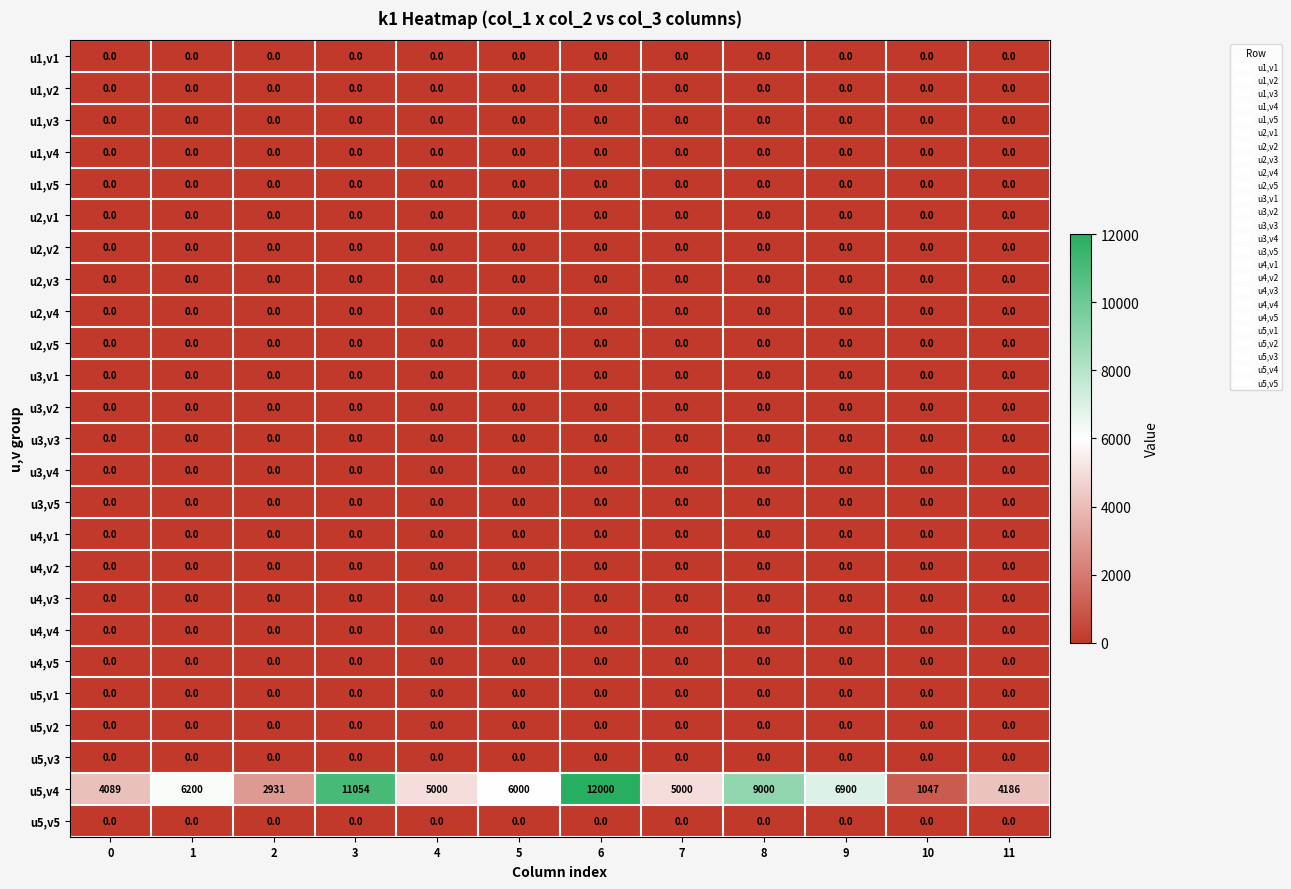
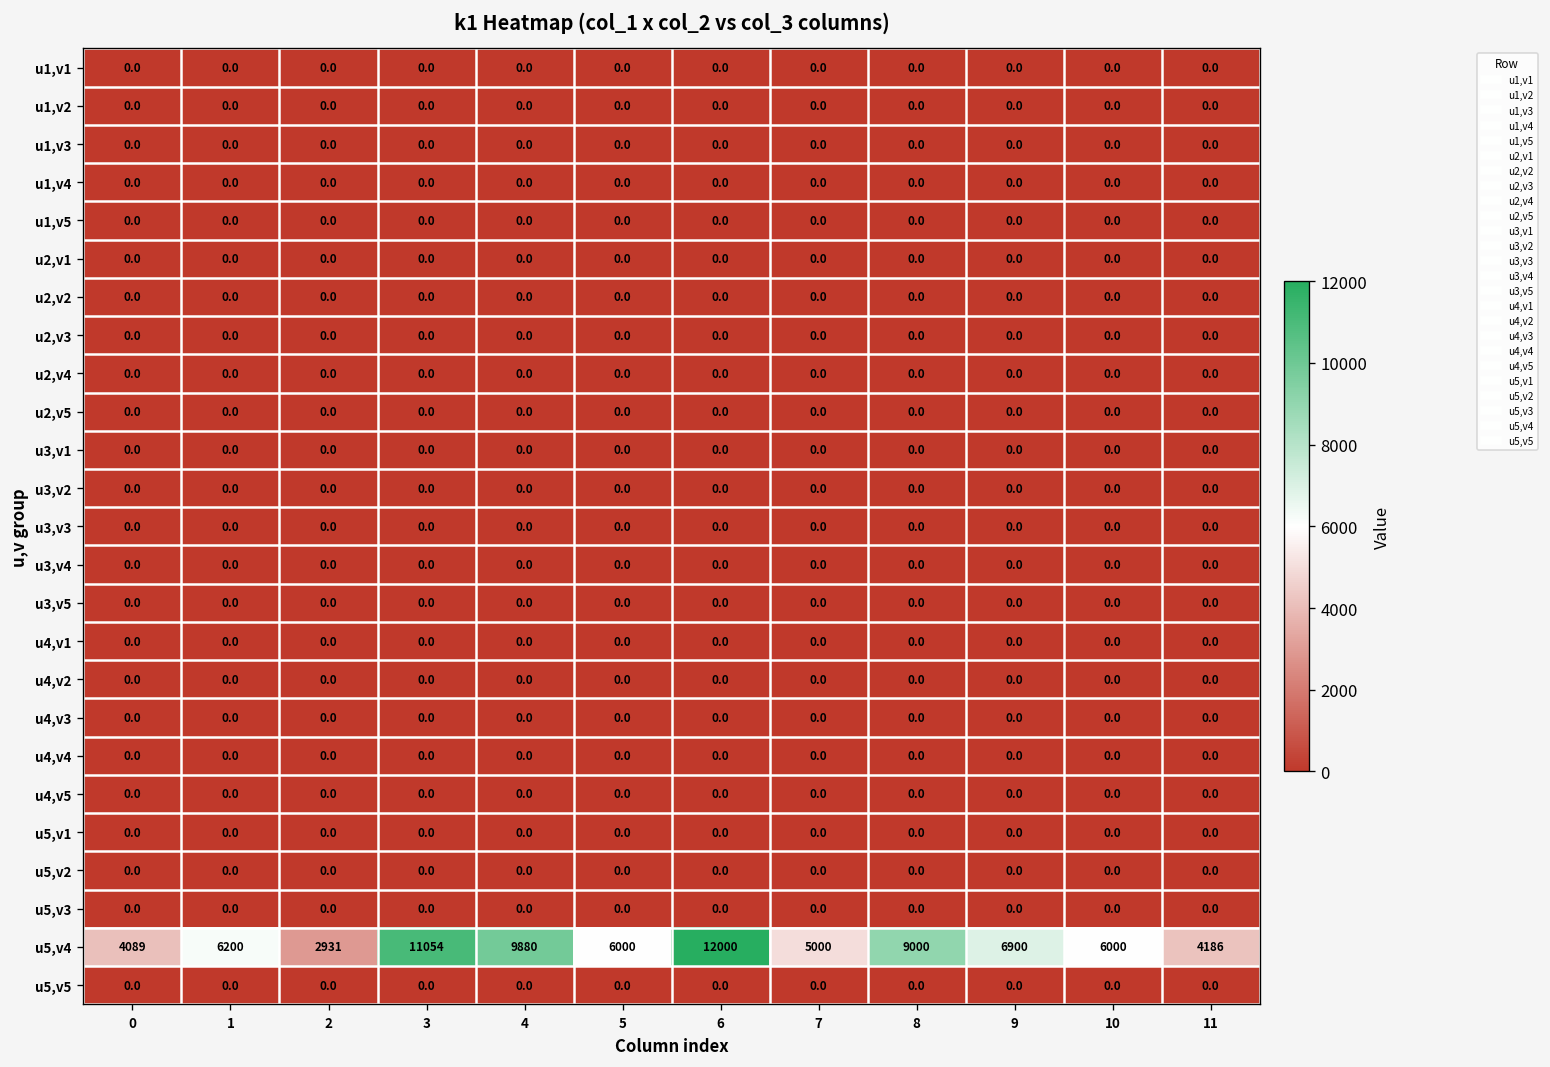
u5,v4, 4: 5000 -> 9880
u5,v4, 10: 1047 -> 6000
